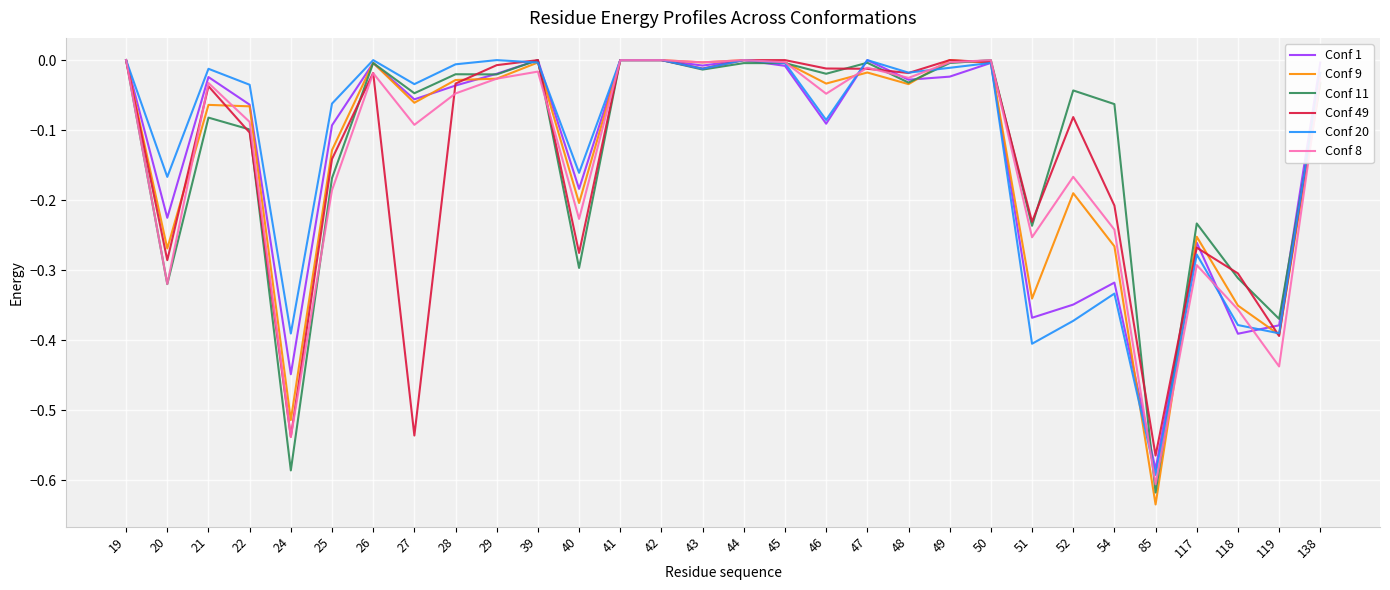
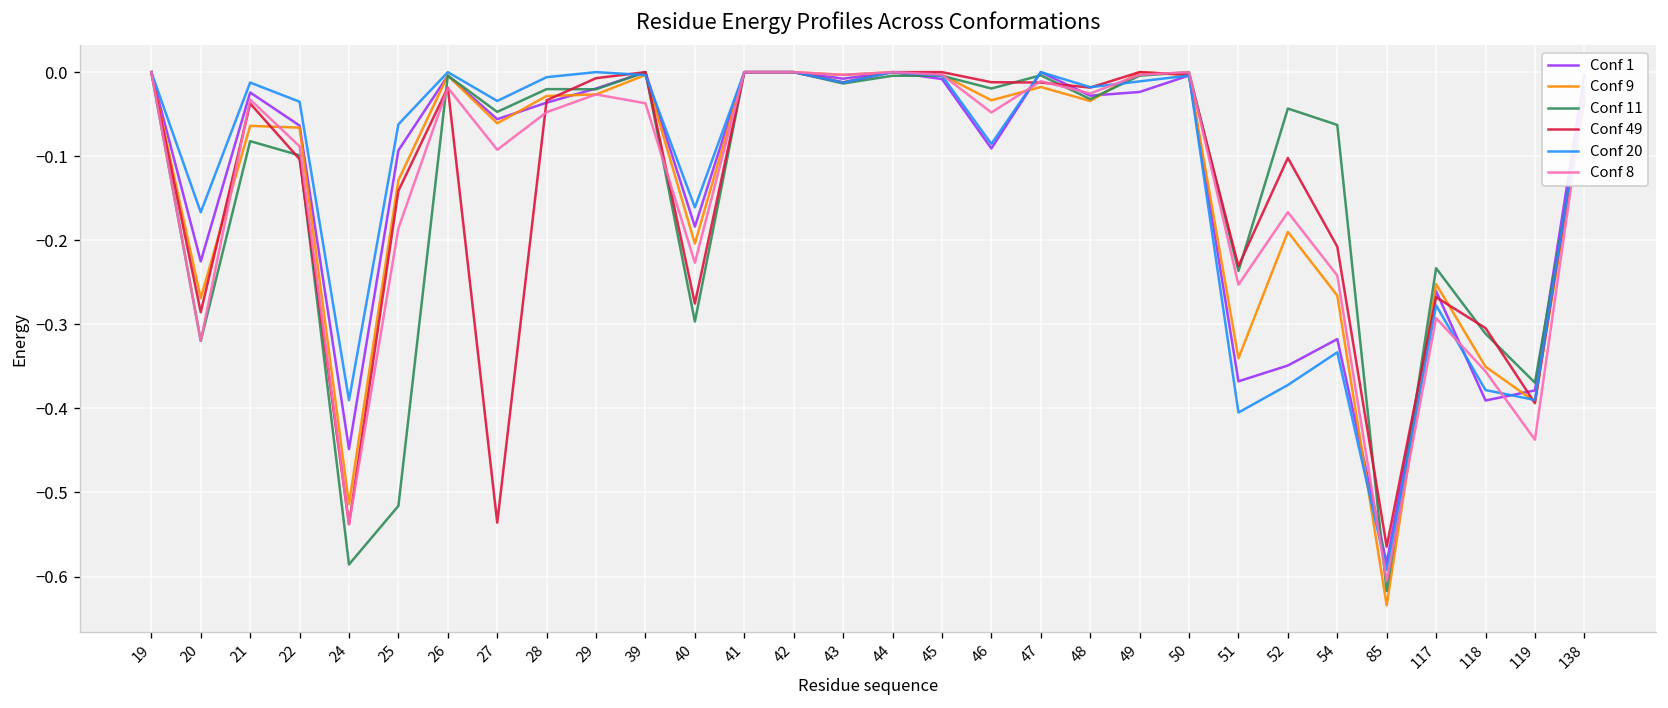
Conf 11, 25: -0.17 -> -0.52
Conf 8, 39: -0.02 -> -0.04
Conf 49, 52: -0.08 -> -0.10
